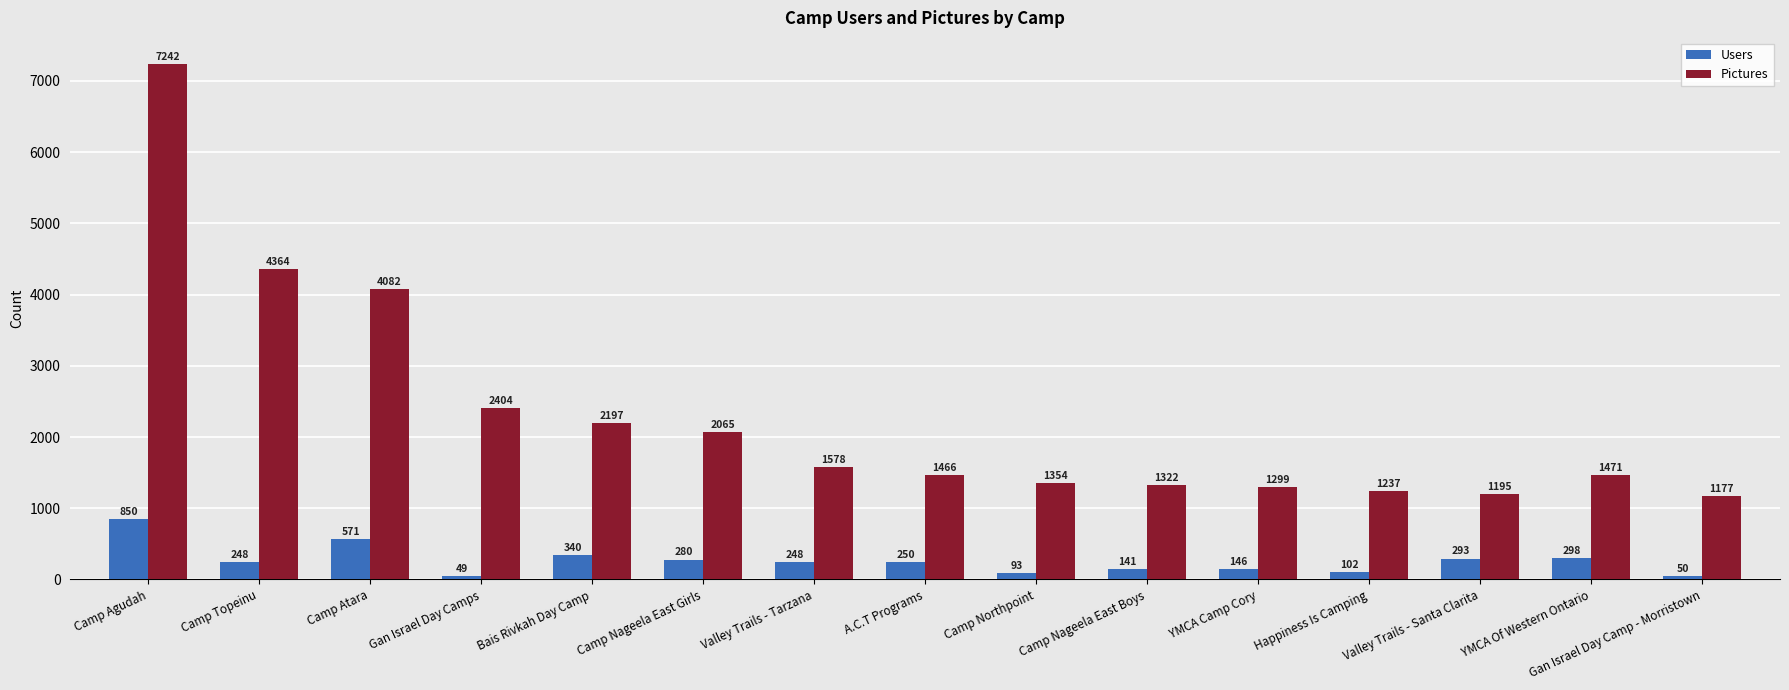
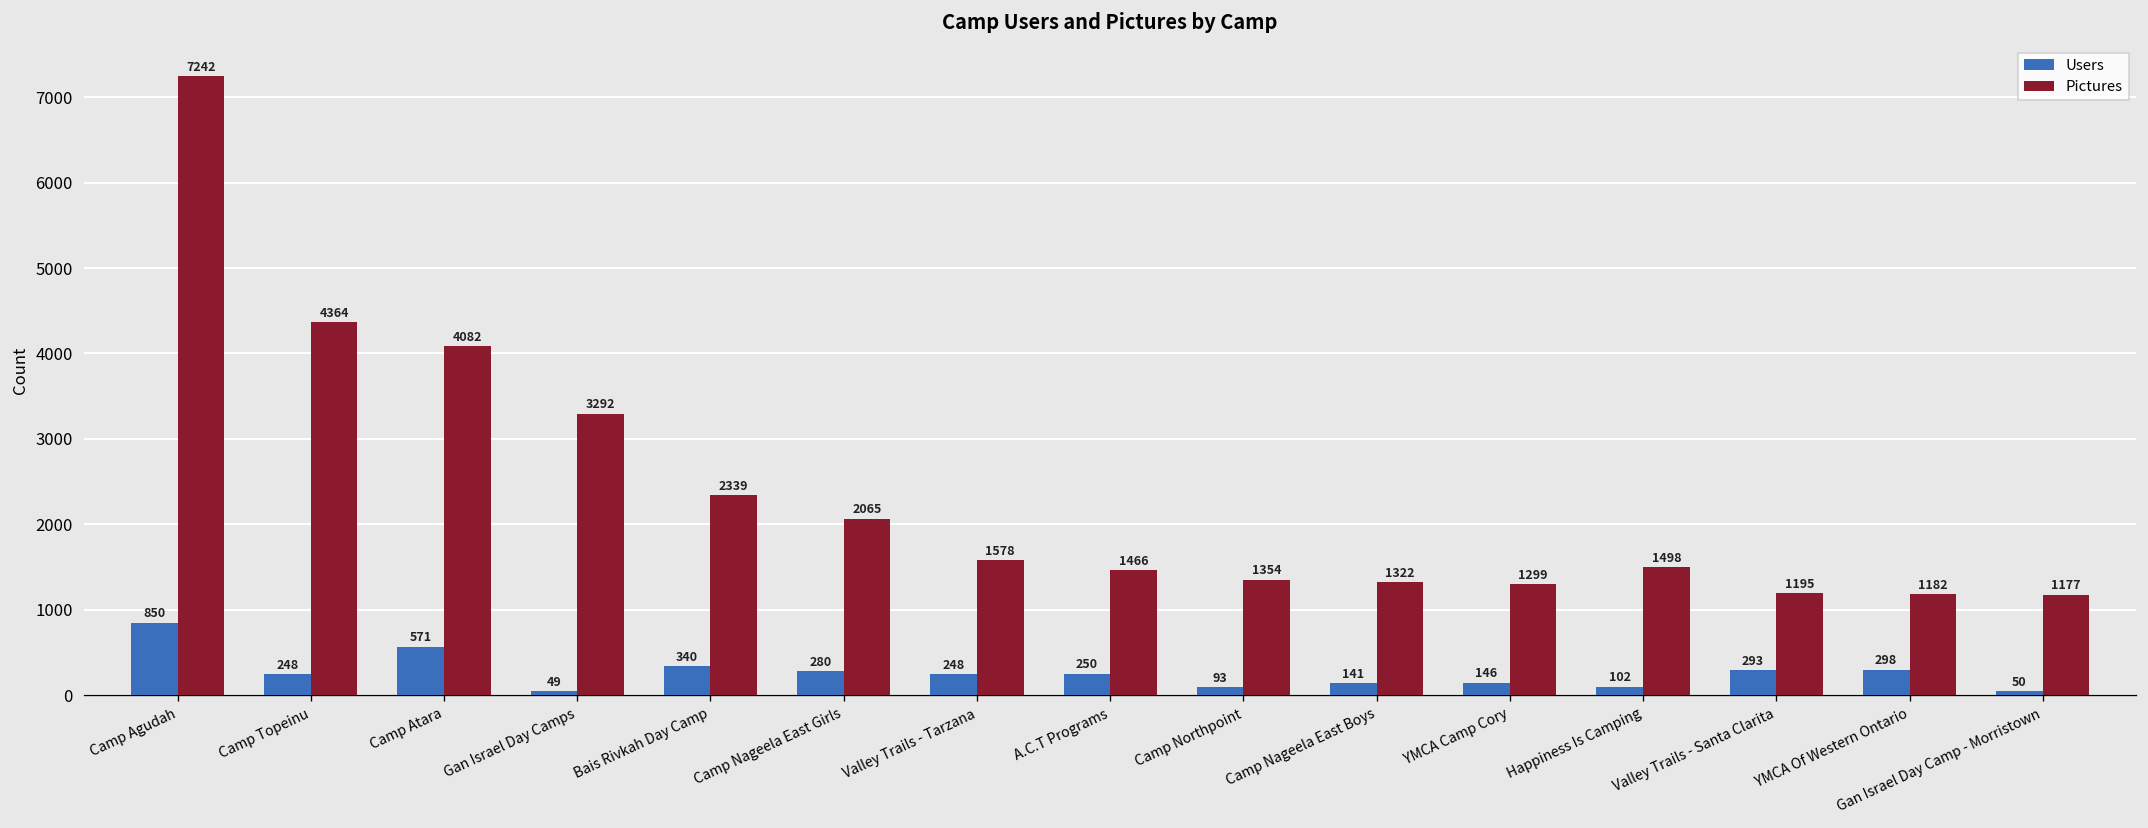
Pictures, Gan Israel Day Camps: 2404 -> 3292
Pictures, Bais Rivkah Day Camp: 2197 -> 2339
Pictures, Happiness Is Camping: 1237 -> 1498
Pictures, YMCA Of Western Ontario: 1471 -> 1182
